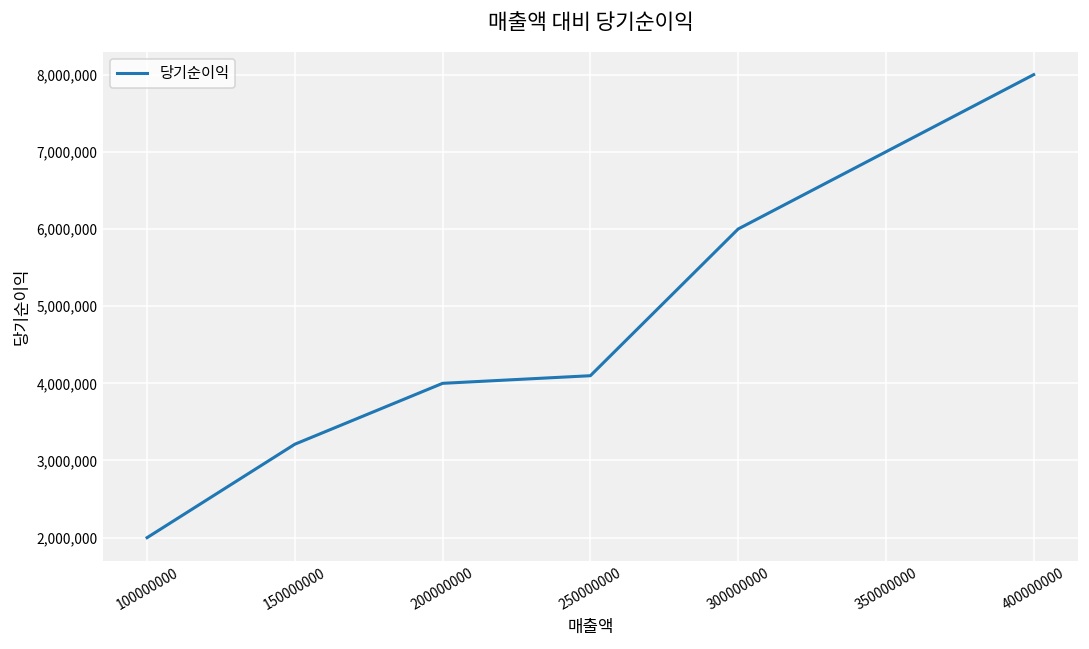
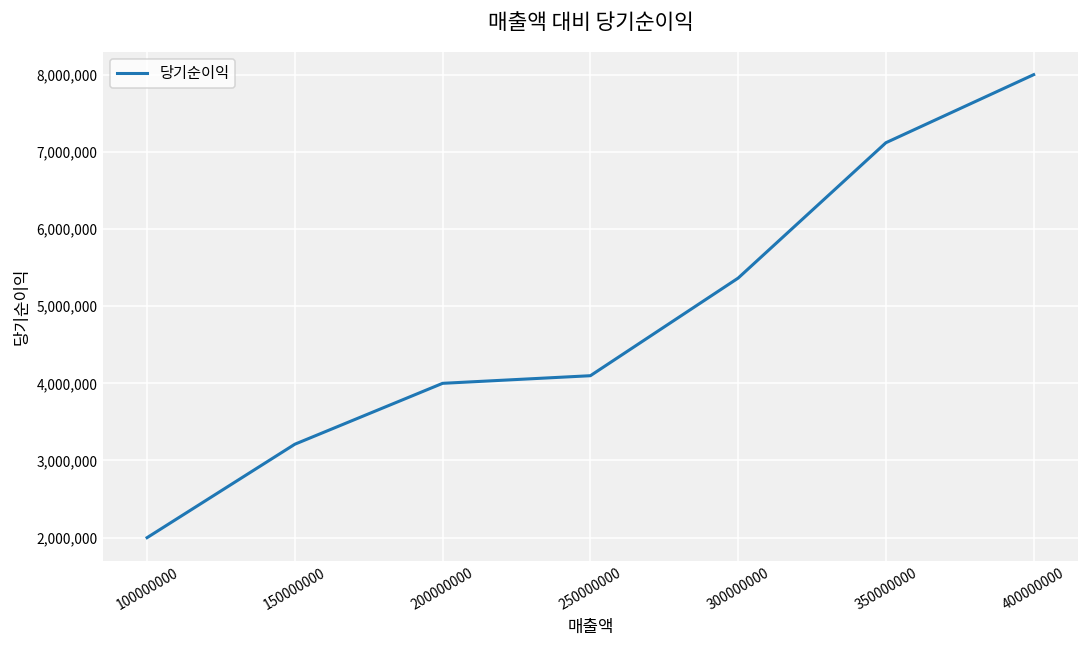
300000000: 6,000,000 -> 5,400,000
350000000: 7,000,000 -> 7,100,000
